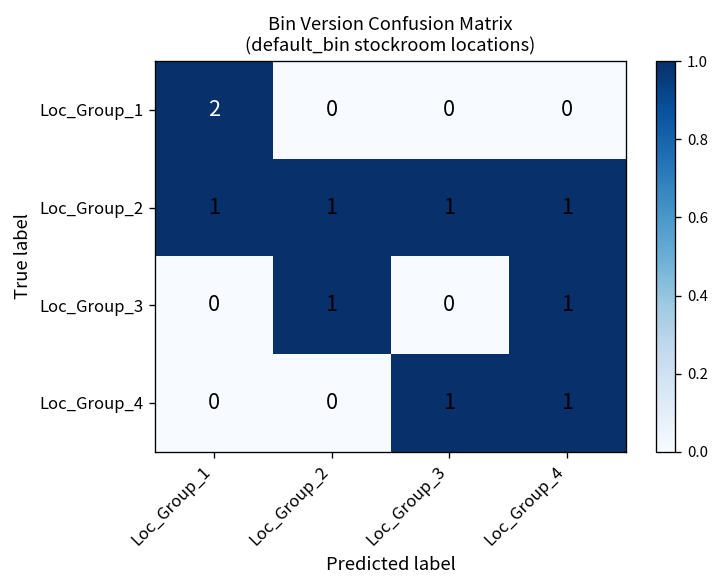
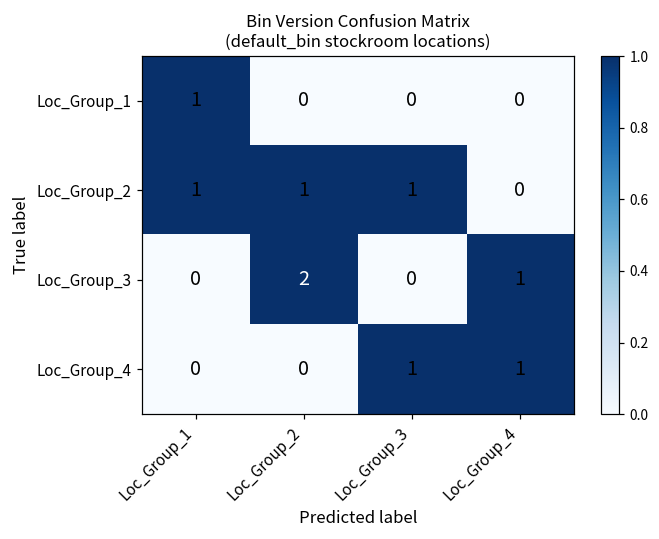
Loc_Group_1, Loc_Group_1: 2 -> 1
Loc_Group_2, Loc_Group_4: 1 -> 0
Loc_Group_3, Loc_Group_2: 1 -> 2
